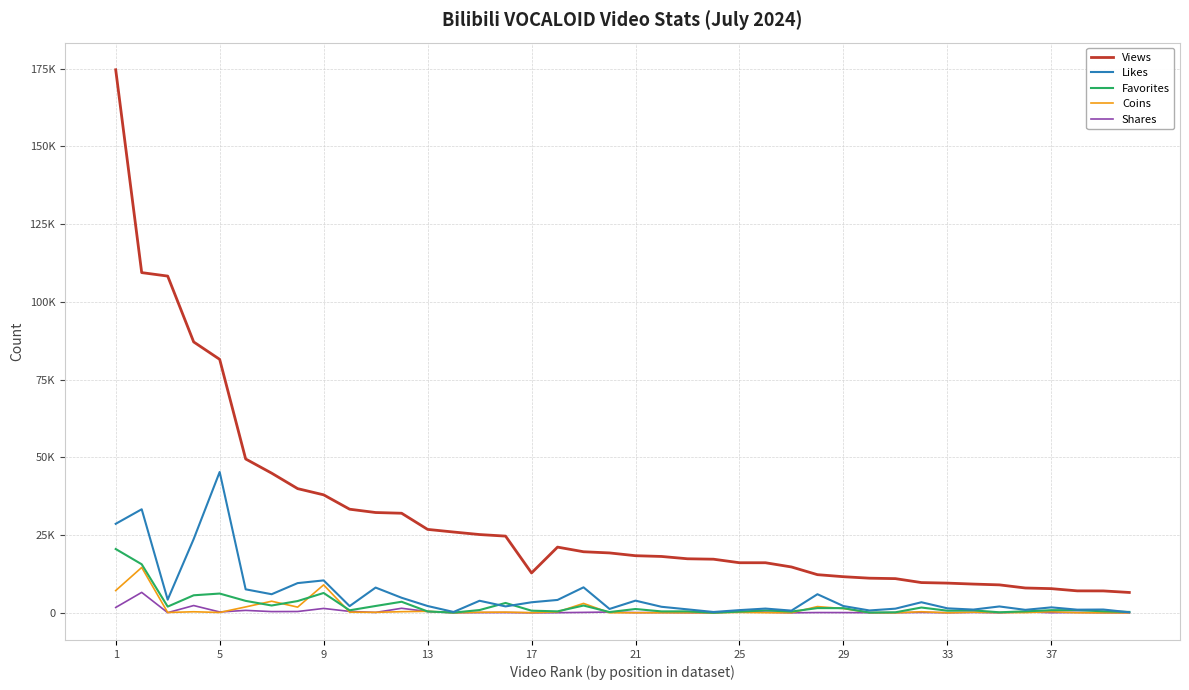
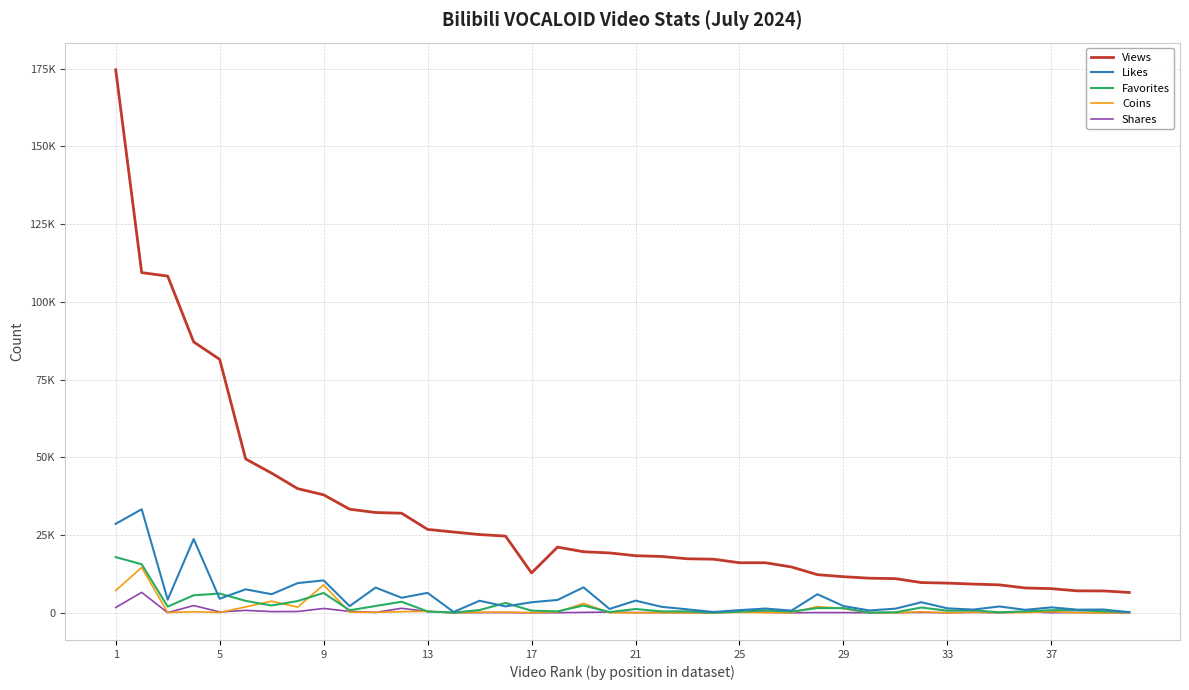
Favorites, 1: 21000 -> 18000
Likes, 5: 45000 -> 5000
Likes, 13: 2000 -> 6000
